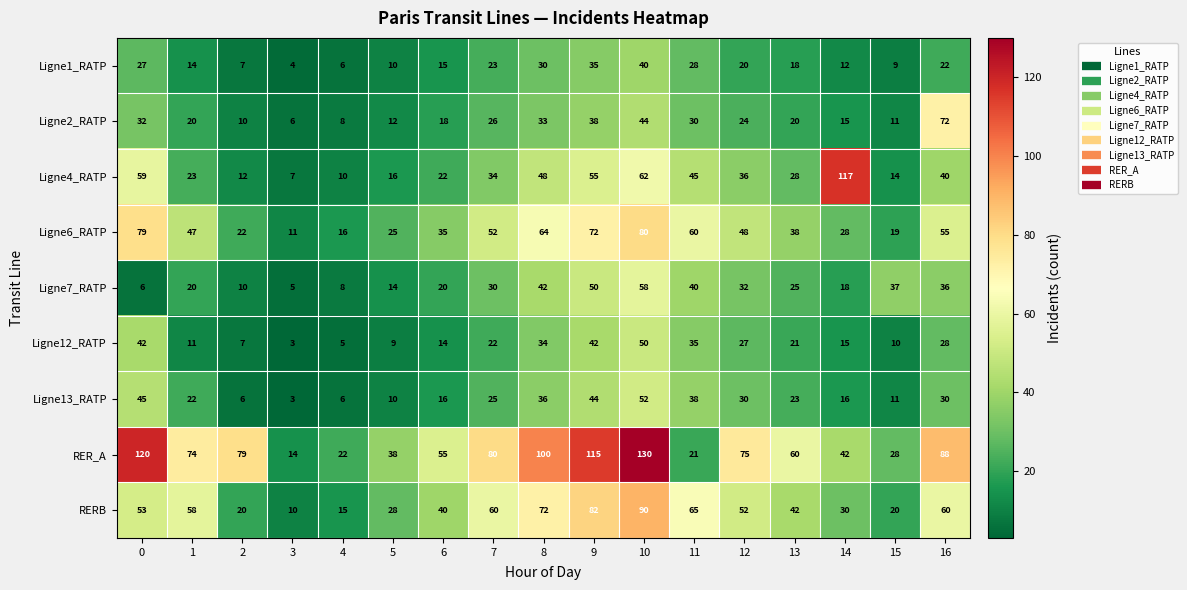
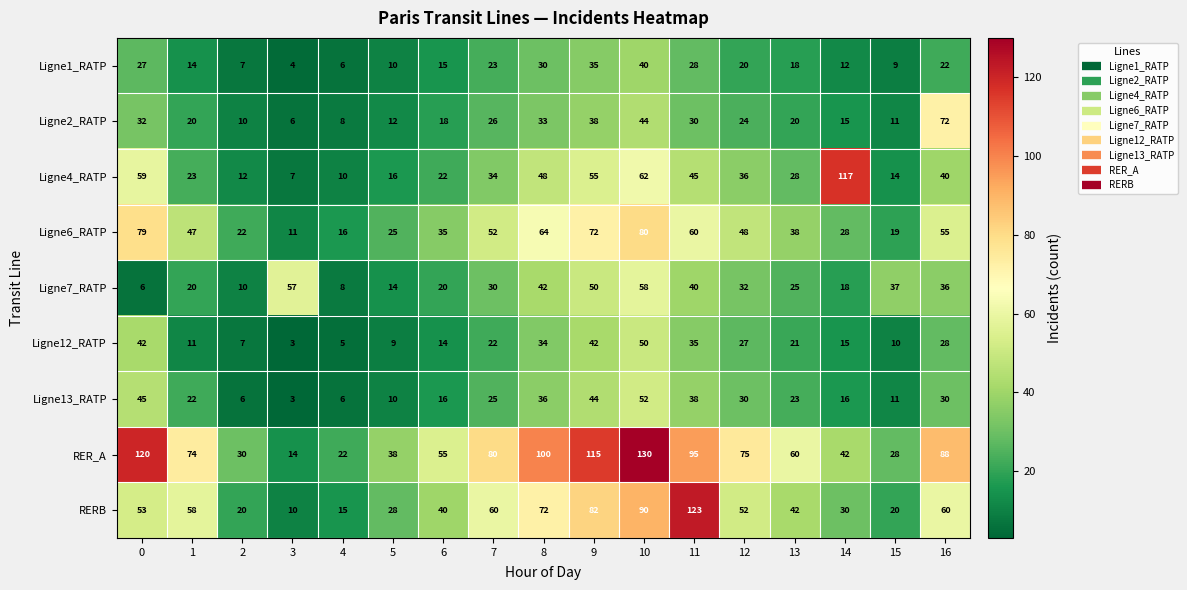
Ligne7_RATP, 3: 5 -> 57
RER_A, 2: 79 -> 30
RER_A, 11: 21 -> 95
RERB, 11: 65 -> 123
